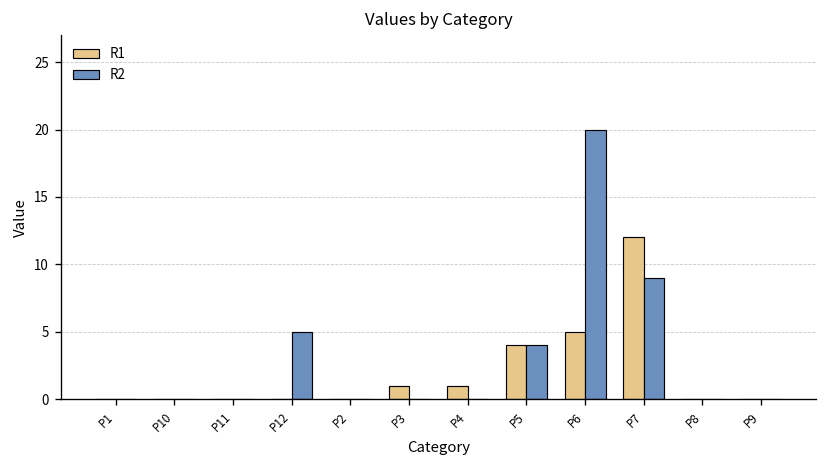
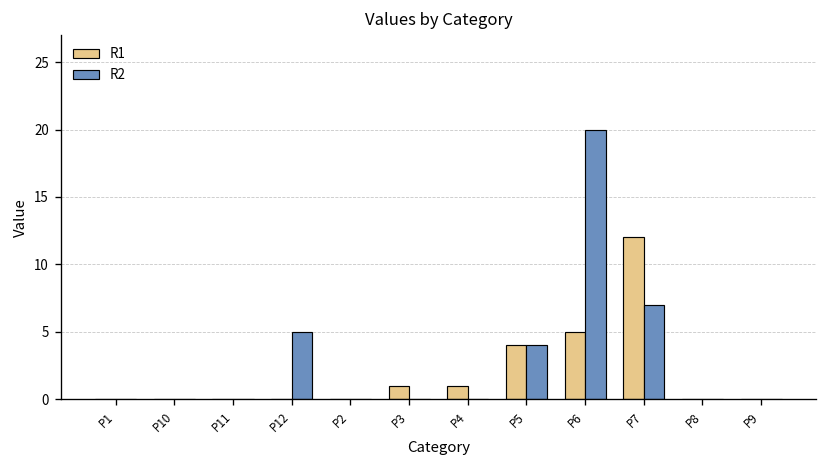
R2, P7: 9 -> 7
